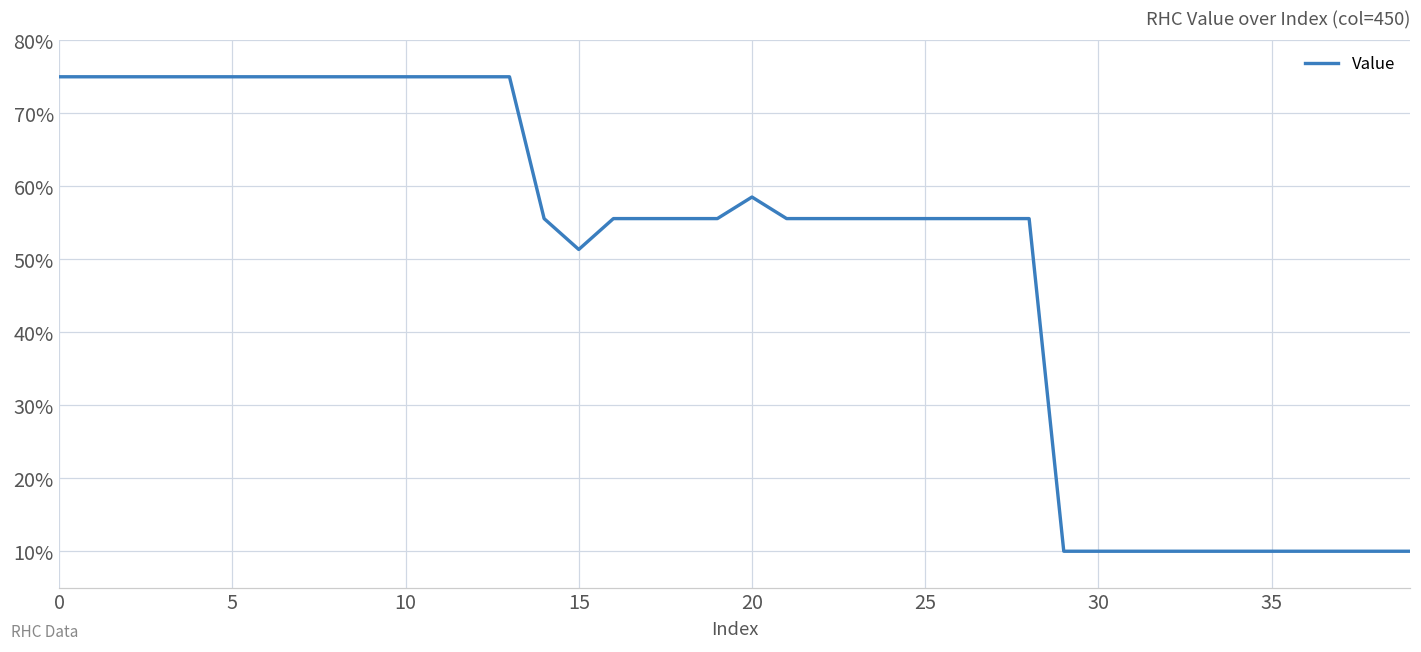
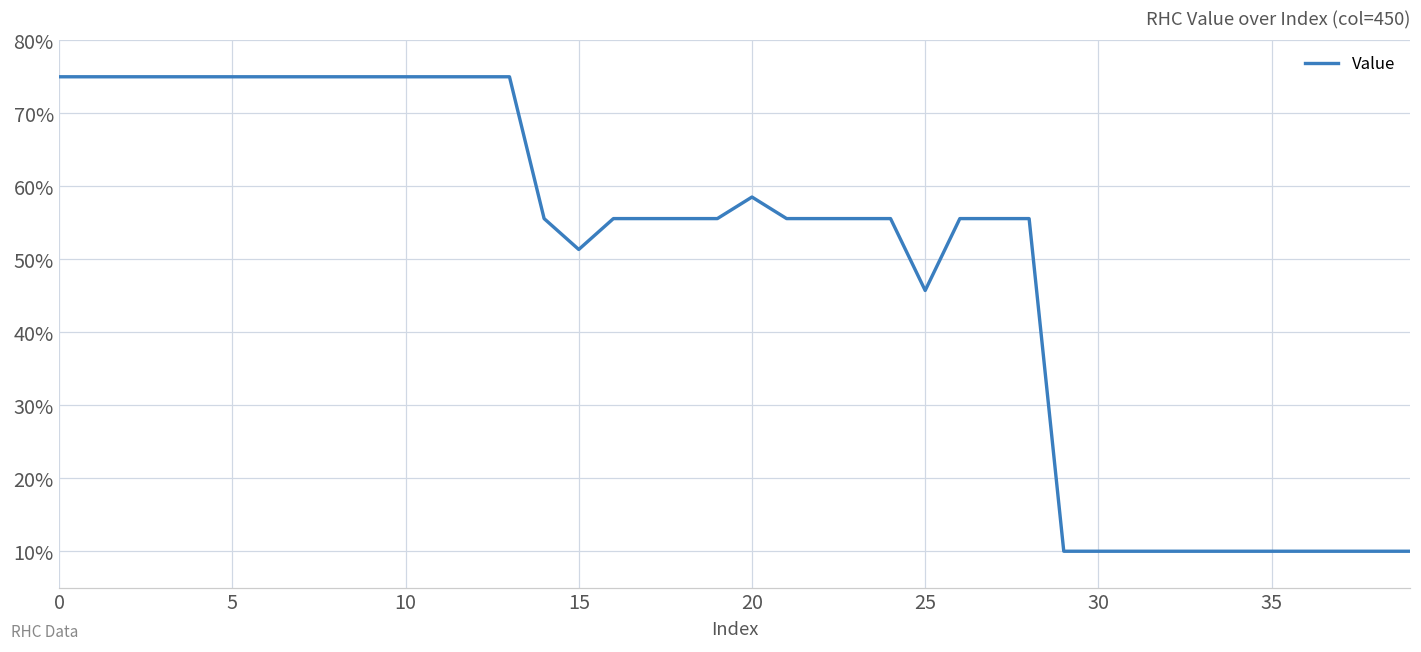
25: 56% -> 46%
